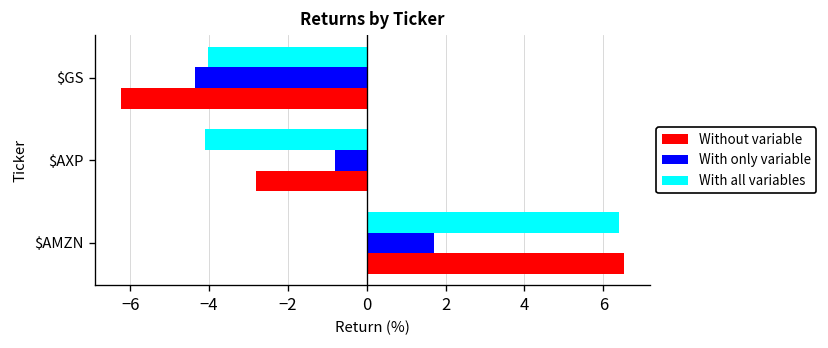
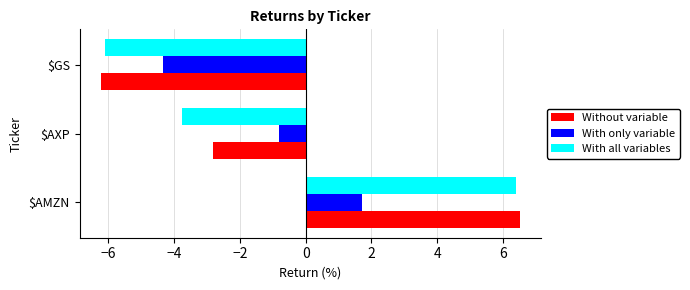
With all variables, $GS: -4.0 -> -6.1
With all variables, $AXP: -4.1 -> -3.8
